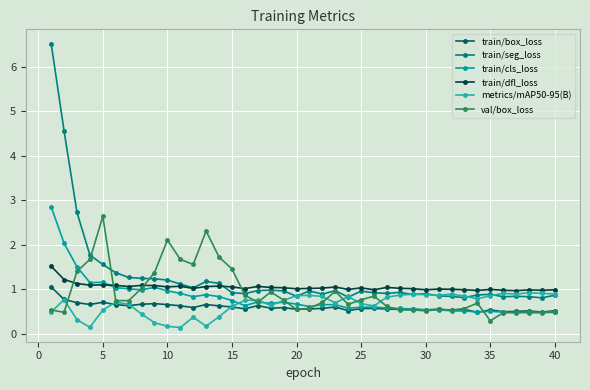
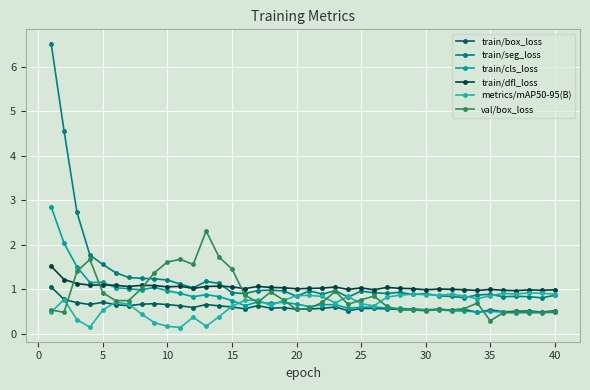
val/box_loss, 5: 2.6 -> 0.9
val/box_loss, 10: 2.1 -> 1.6
